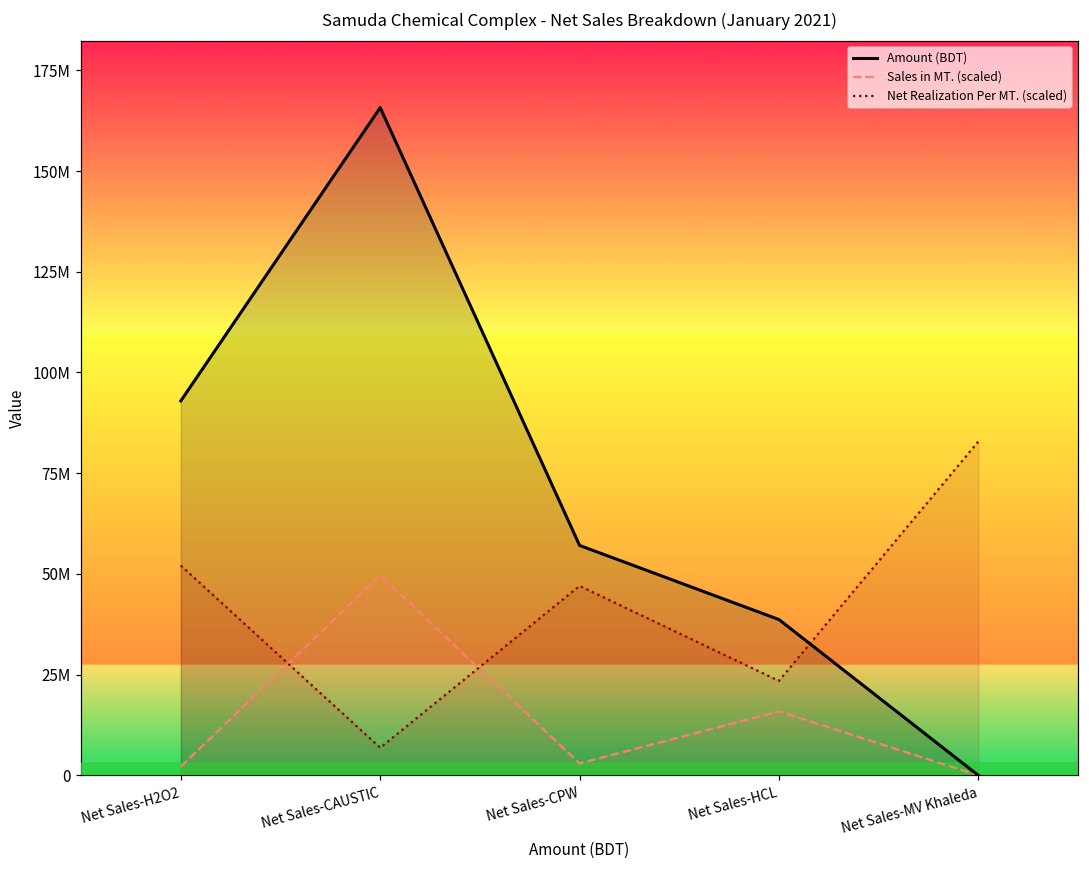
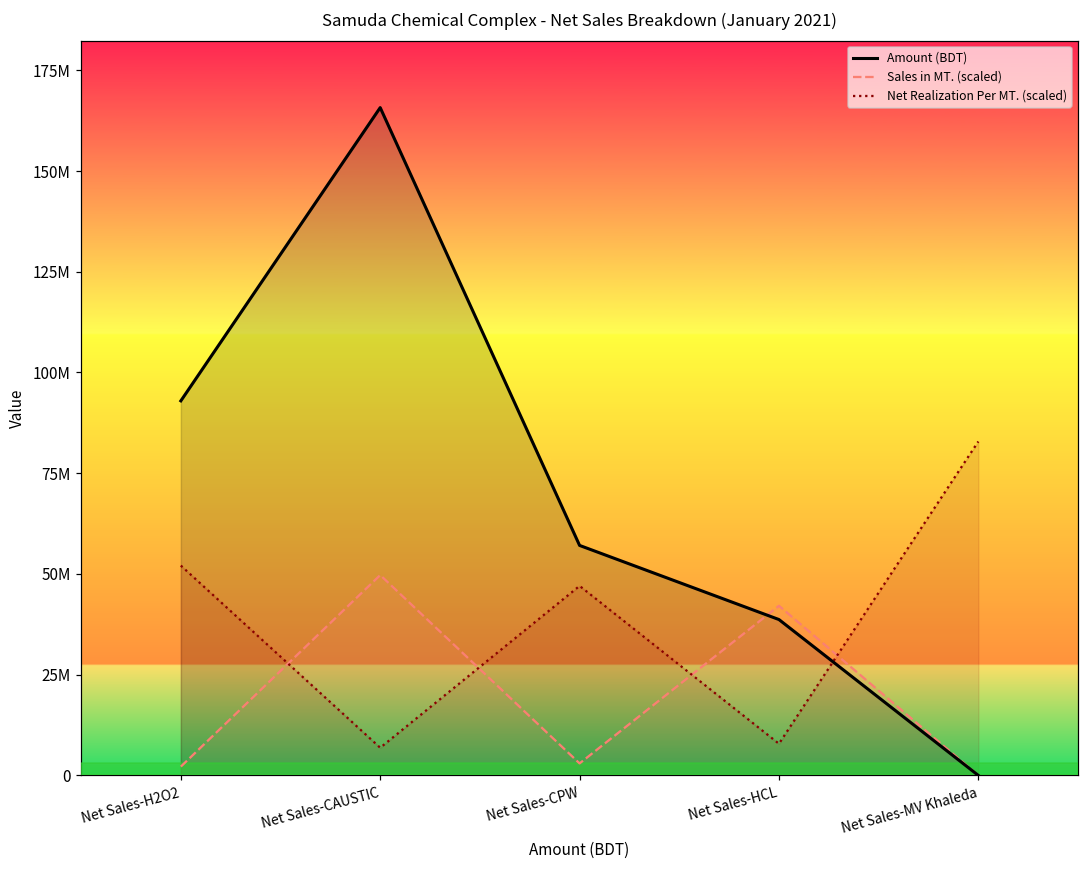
Sales in MT. (scaled), Net Sales-HCL: 16000000 -> 42000000
Net Realization Per MT. (scaled), Net Sales-HCL: 23000000 -> 8000000
